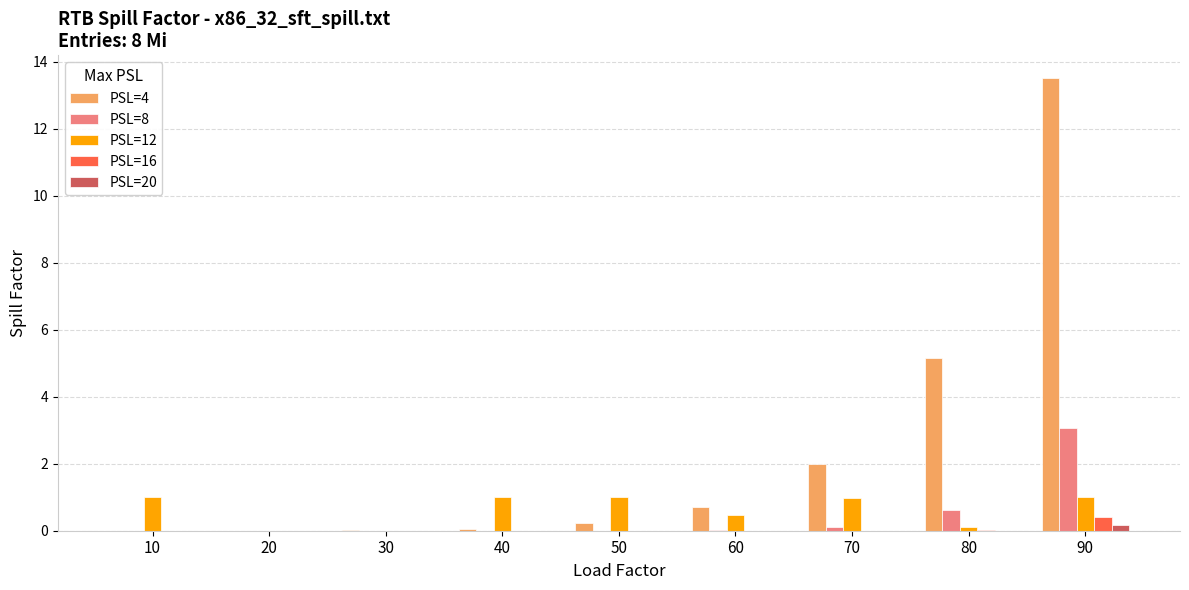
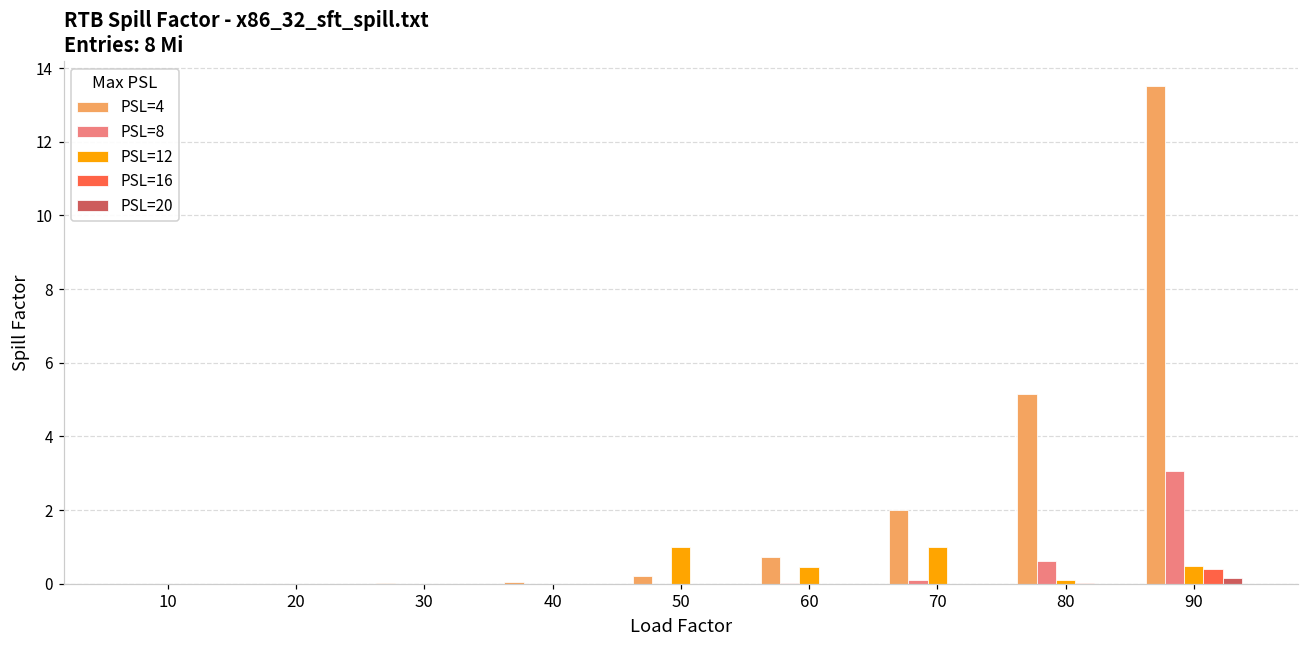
PSL=12, 10: 1 -> 0
PSL=12, 40: 1 -> 0
PSL=12, 90: 1.0 -> 0.5
